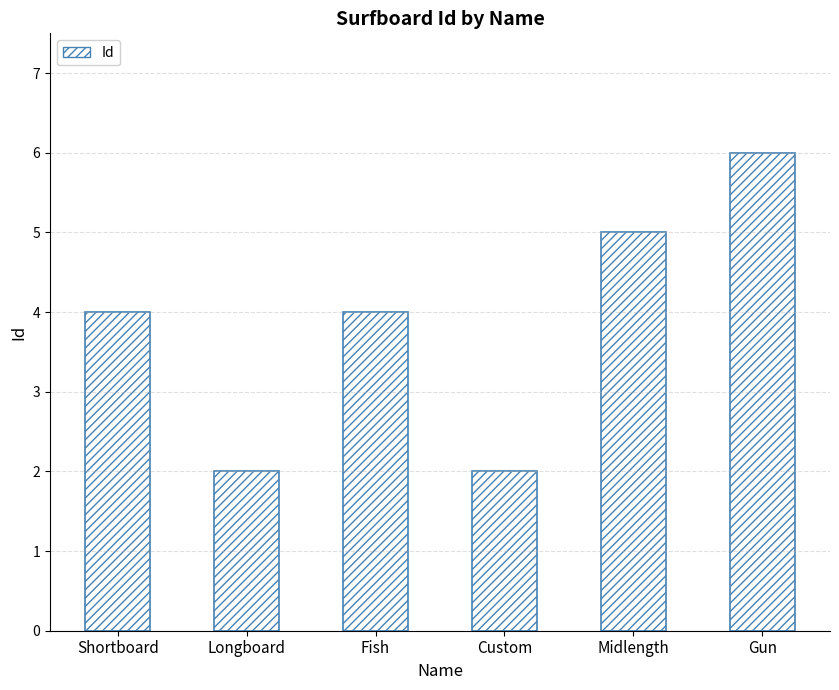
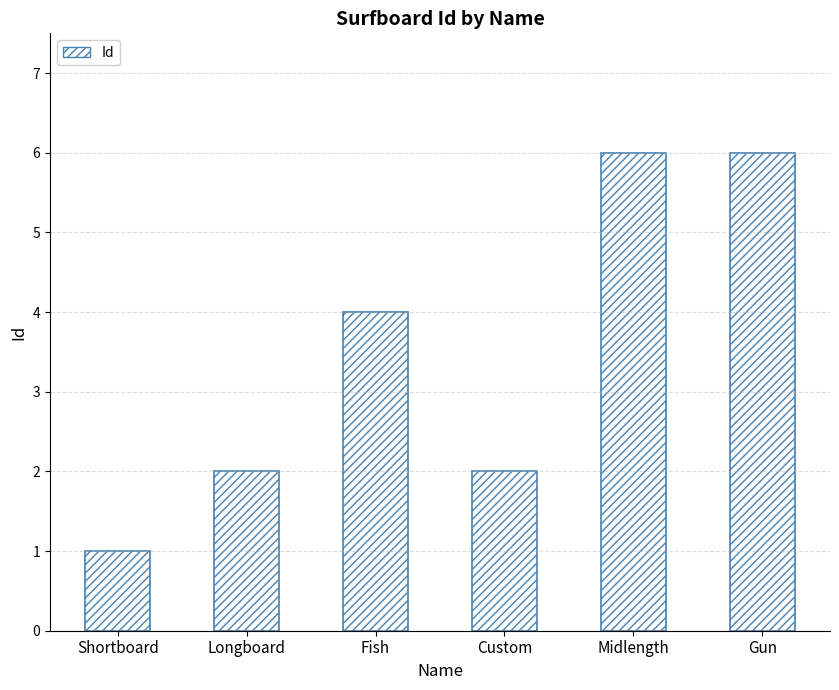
Shortboard: 4 -> 1
Midlength: 5 -> 6
